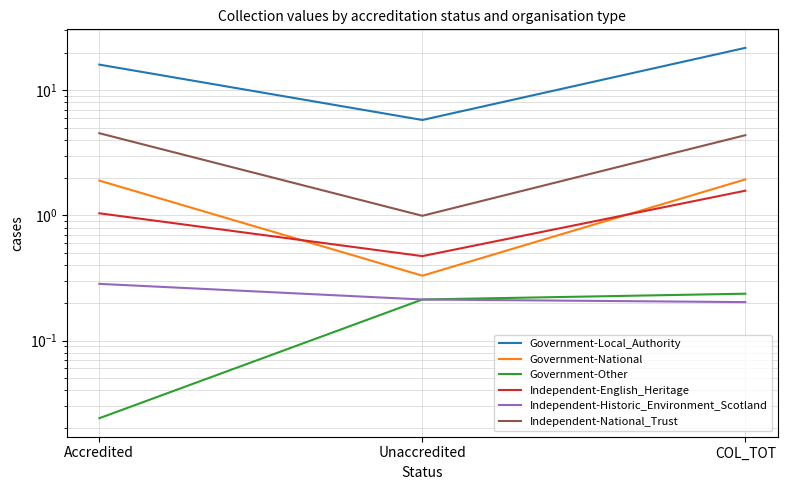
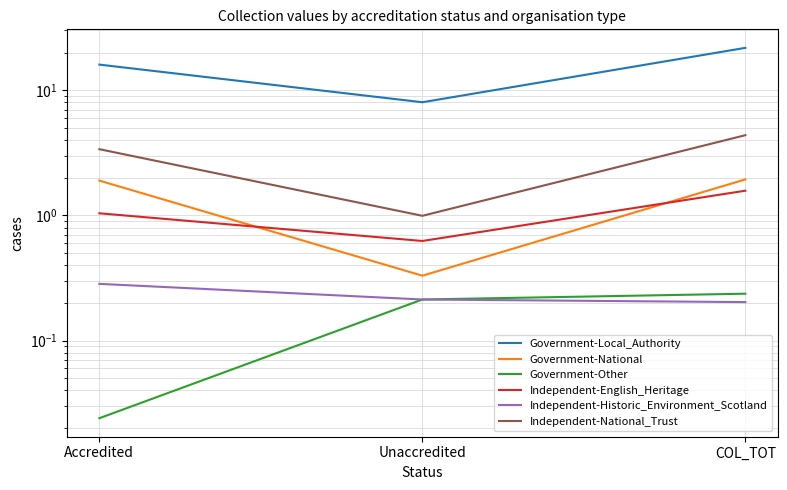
Independent-National_Trust, Accredited: 4.5 -> 3.4
Government-Local_Authority, Unaccredited: 6 -> 8
Independent-English_Heritage, Unaccredited: 0.47 -> 0.6
